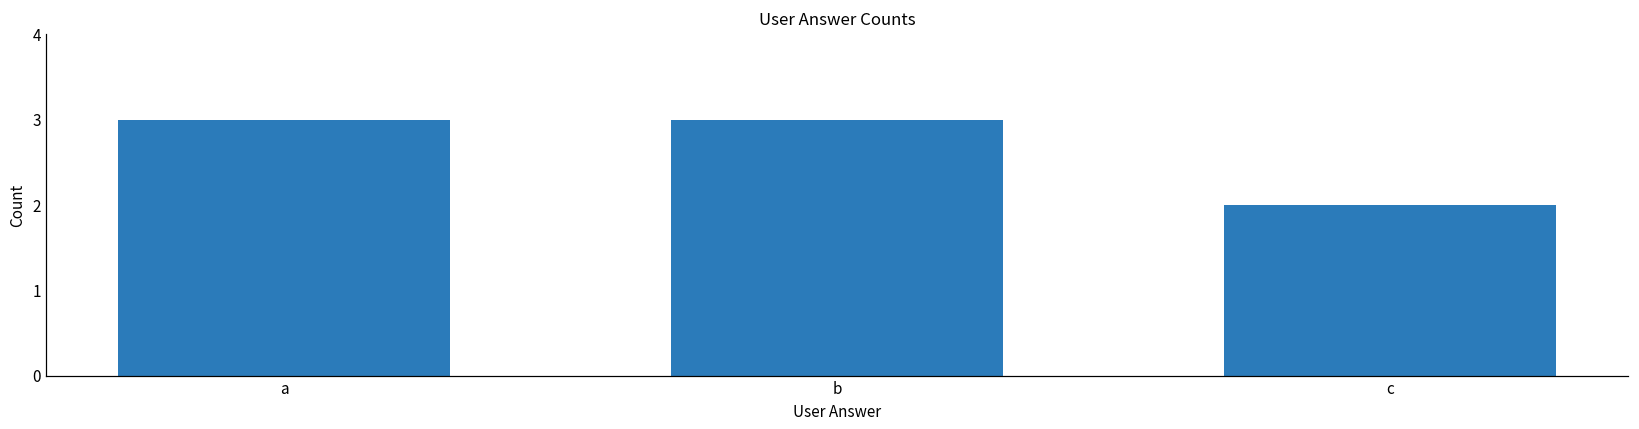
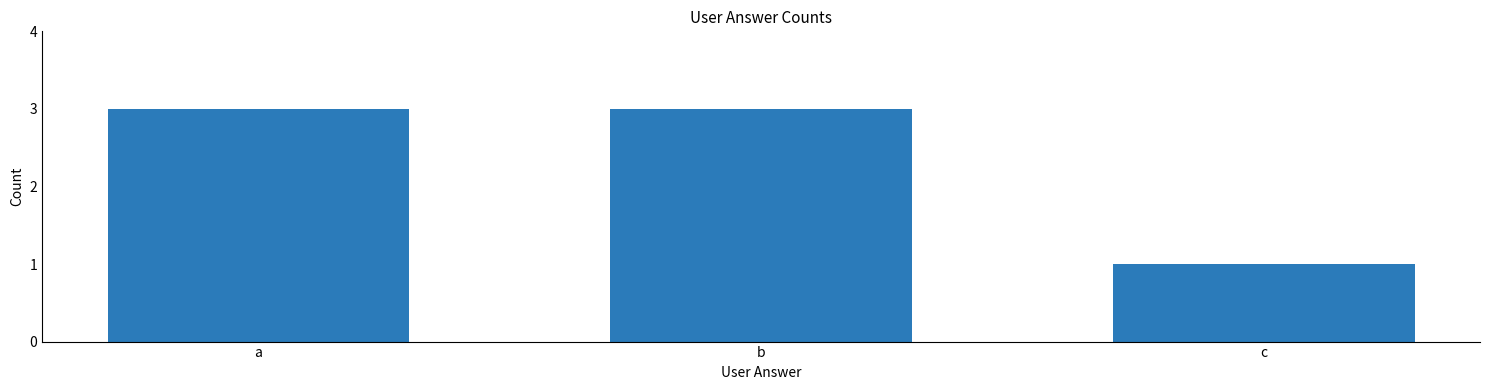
c: 2 -> 1
